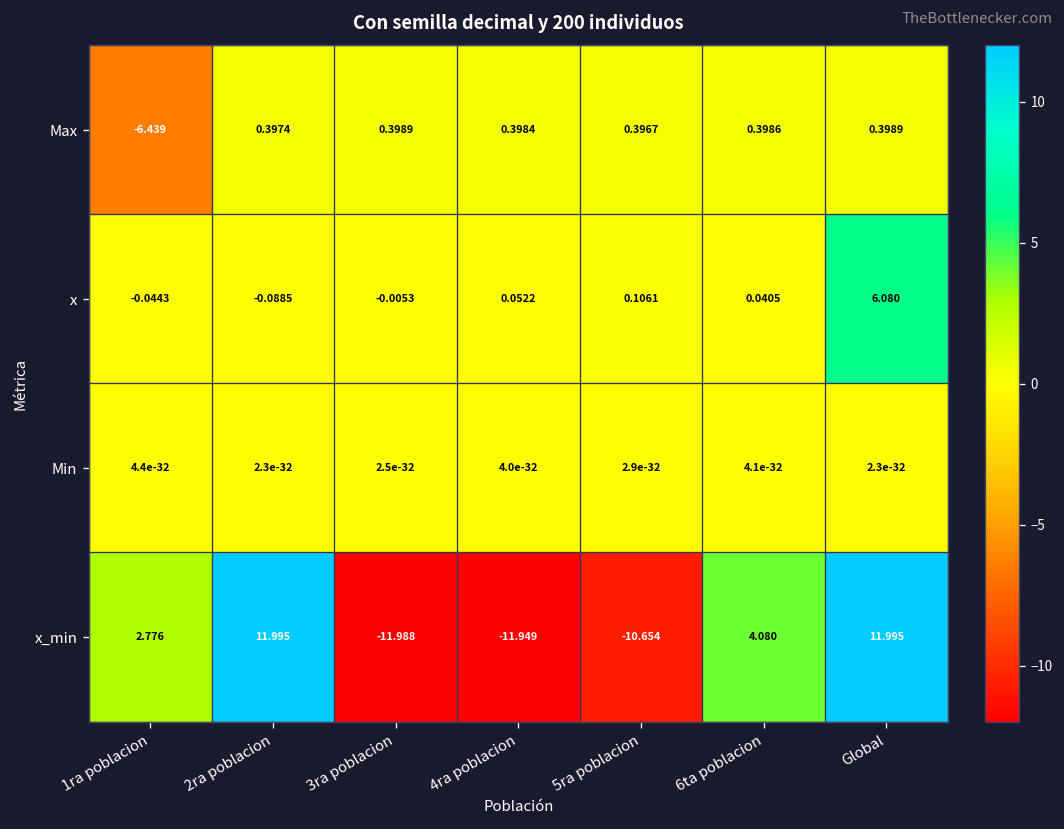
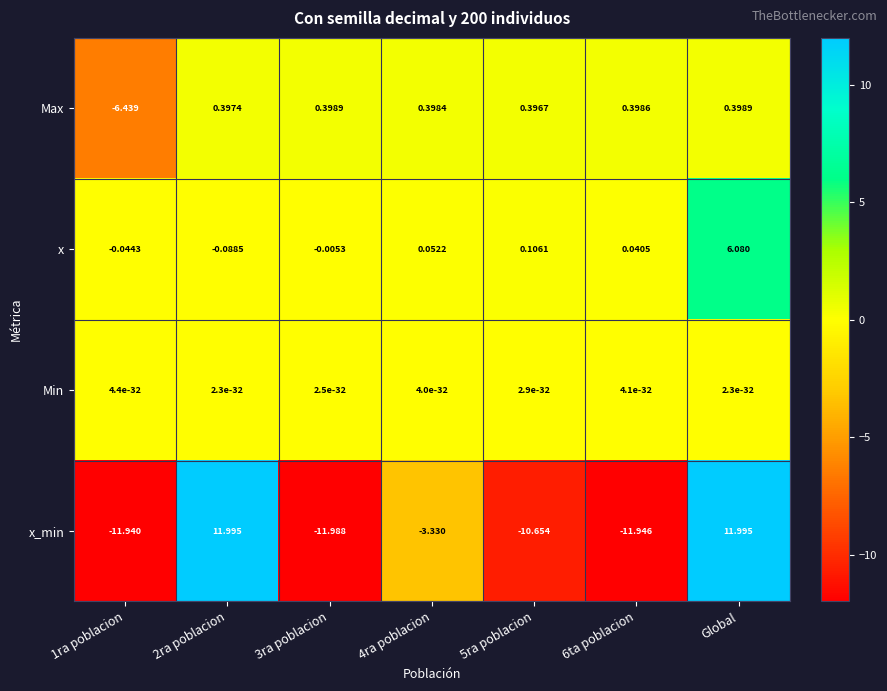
x_min, 1ra poblacion: 2.776 -> -11.940
x_min, 4ra poblacion: -11.949 -> -3.330
x_min, 6ta poblacion: 4.080 -> -11.946
